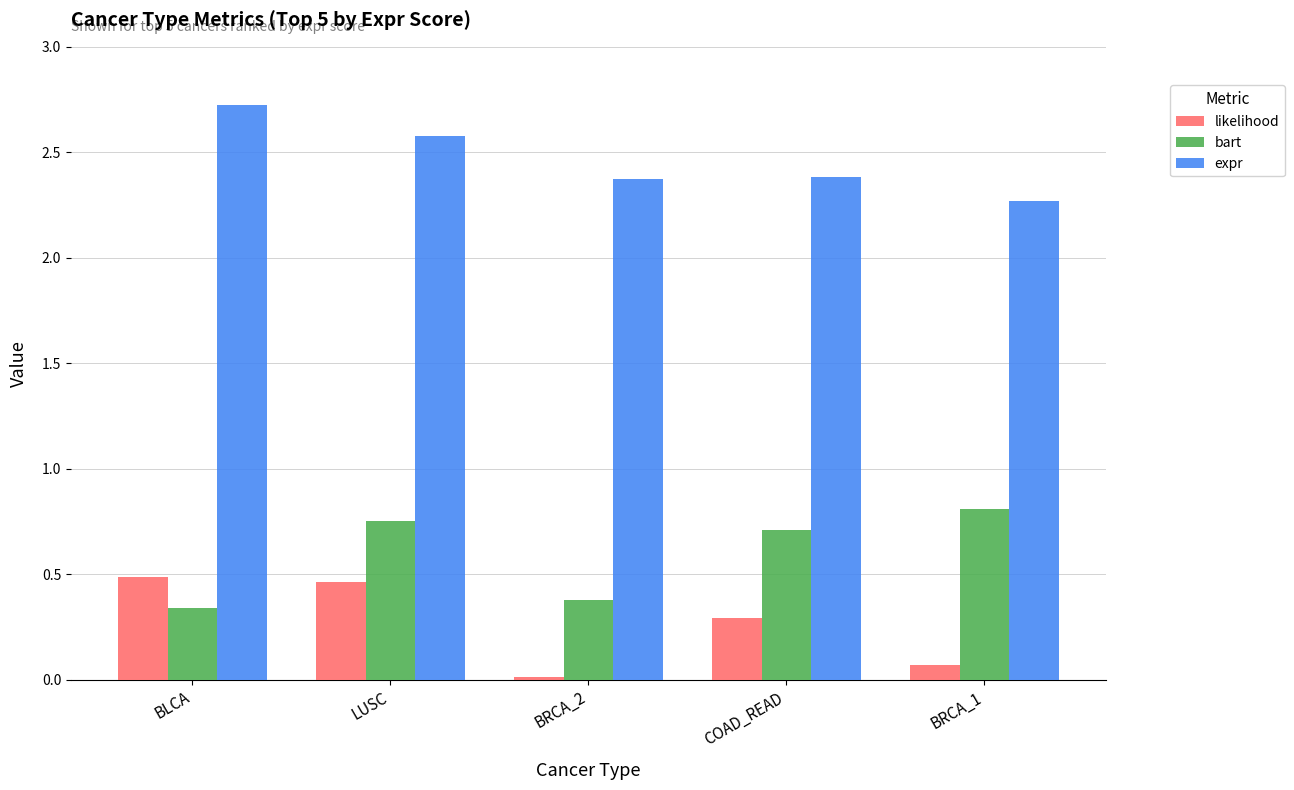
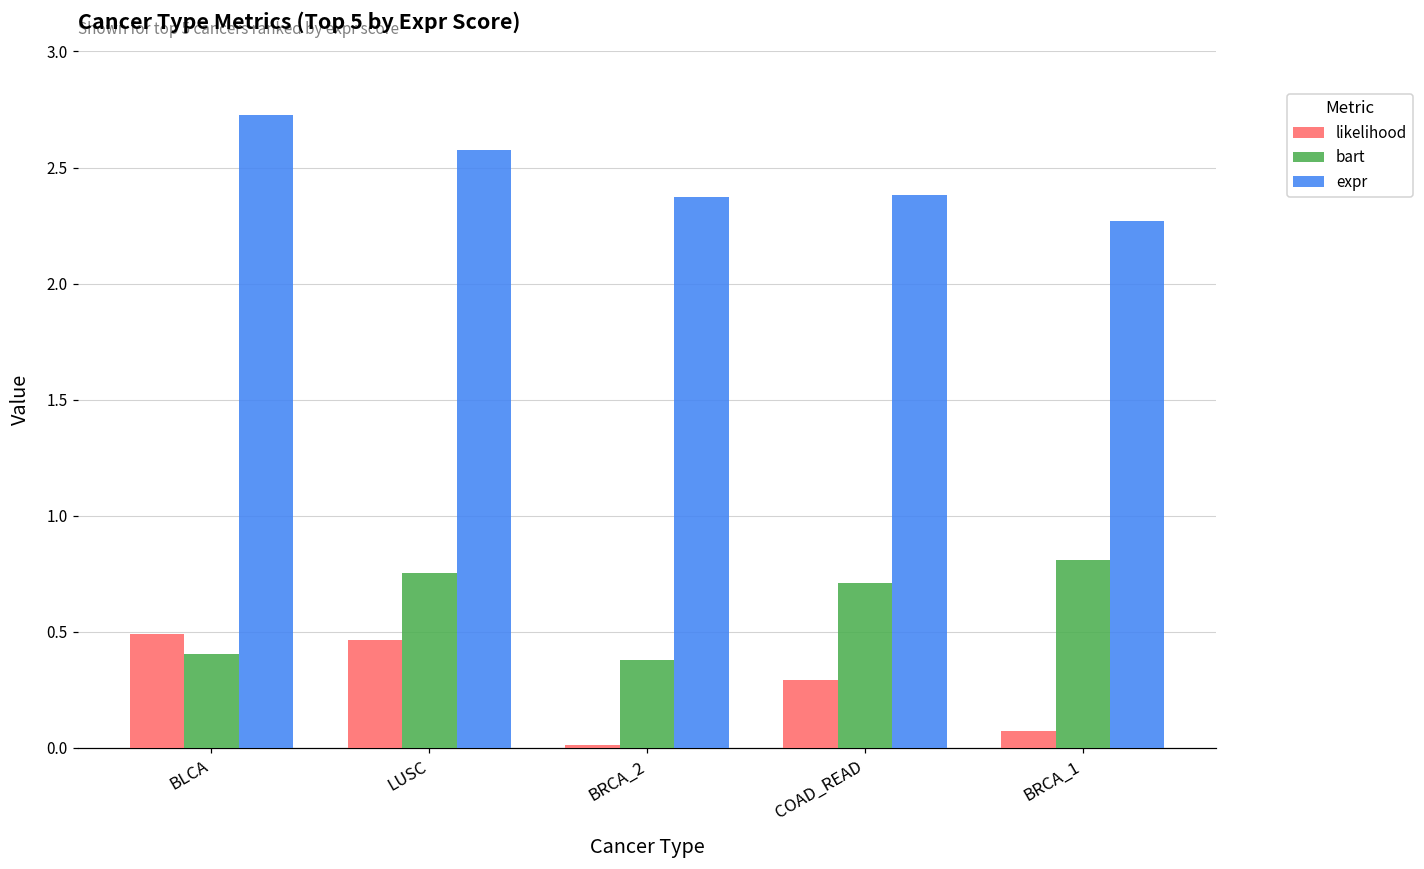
bart, BLCA: 0.34 -> 0.40
